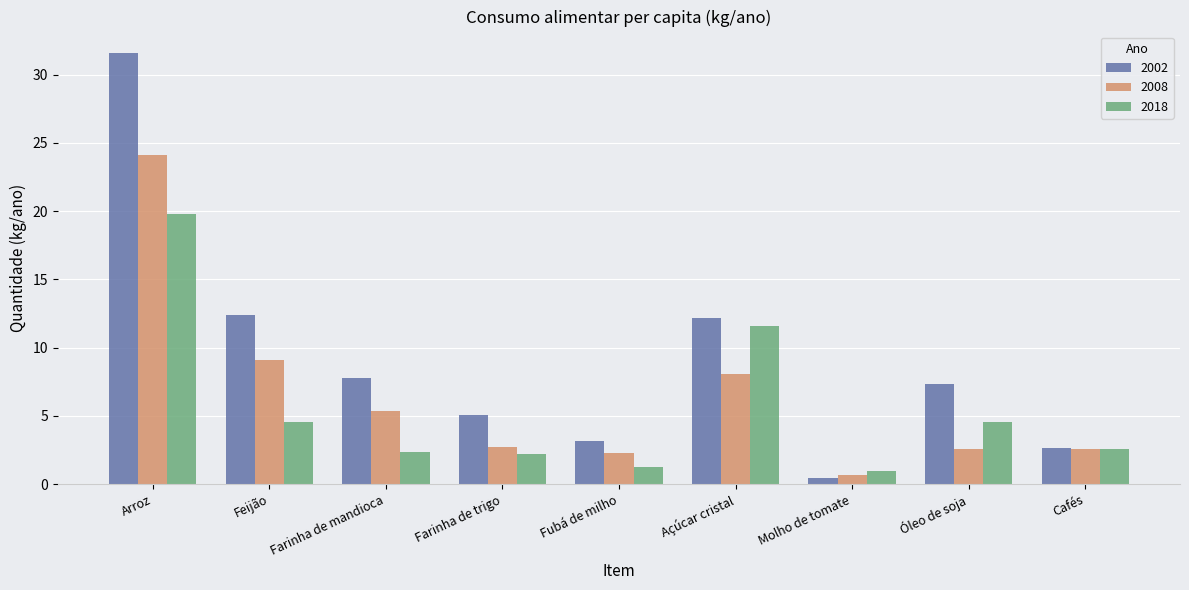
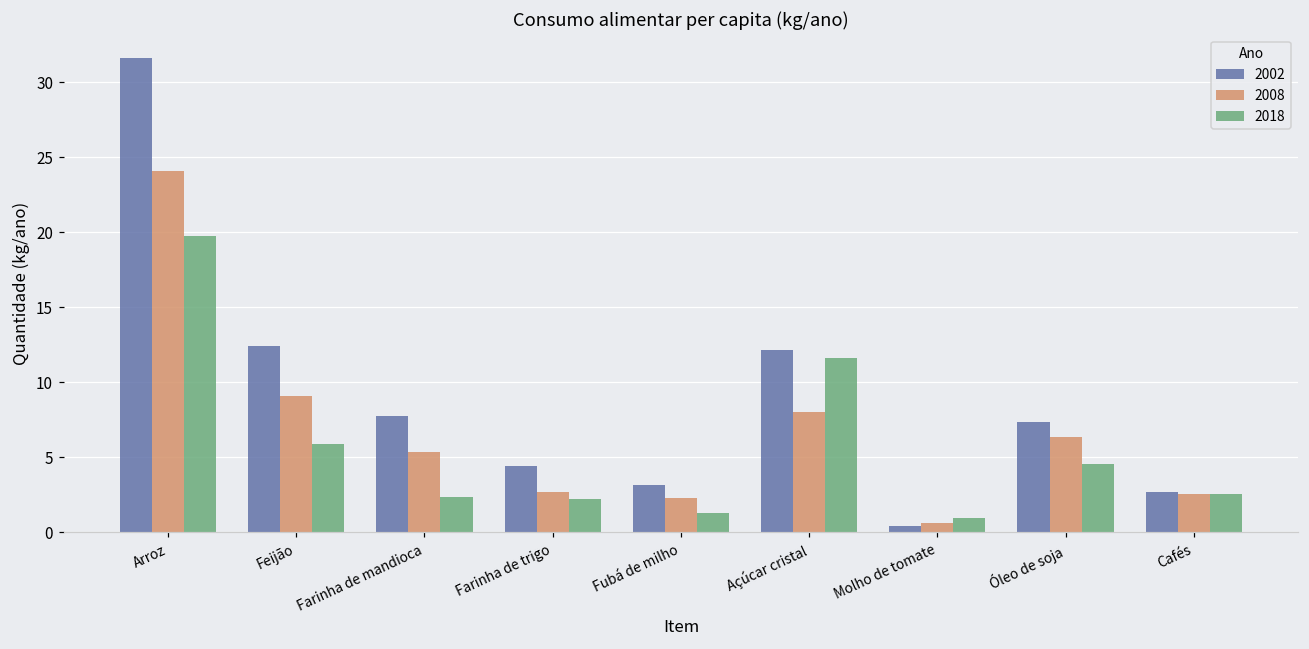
2018, Feijão: 4.5 -> 5.9
2002, Farinha de trigo: 5.1 -> 4.5
2008, Óleo de soja: 2.5 -> 6.3
